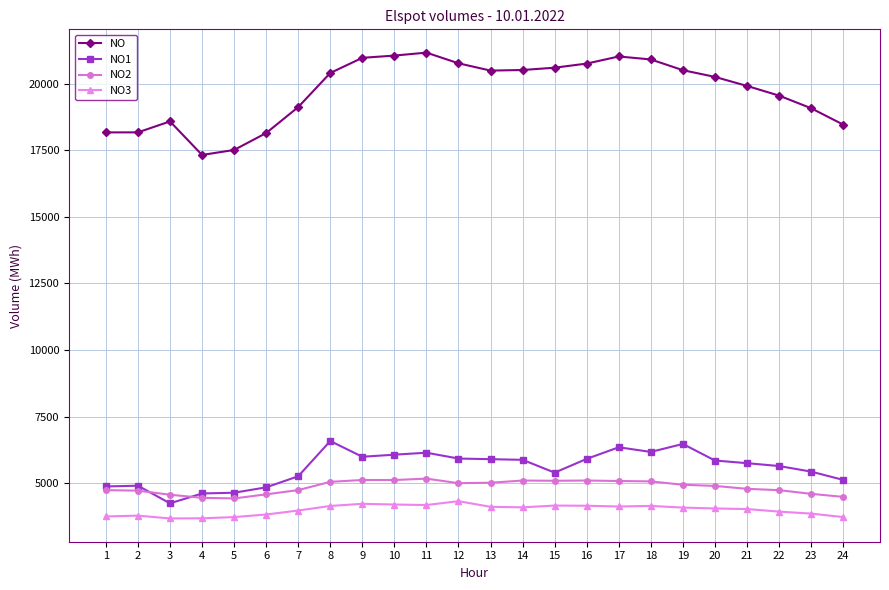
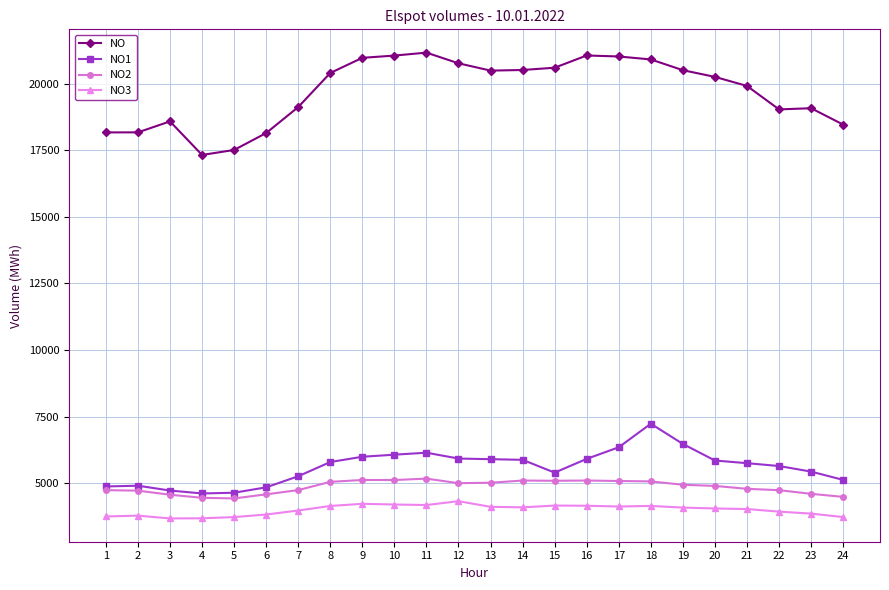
NO1, 3: 4200 -> 4700
NO1, 8: 6600 -> 5800
NO, 16: 20700 -> 21100
NO1, 18: 6200 -> 7200
NO, 22: 19500 -> 19000
